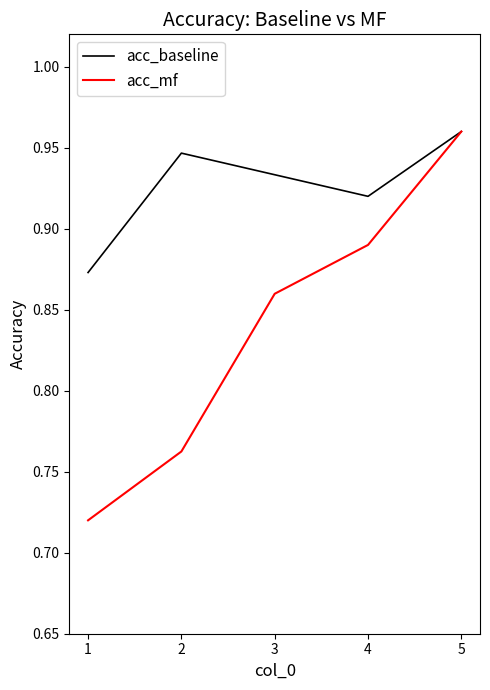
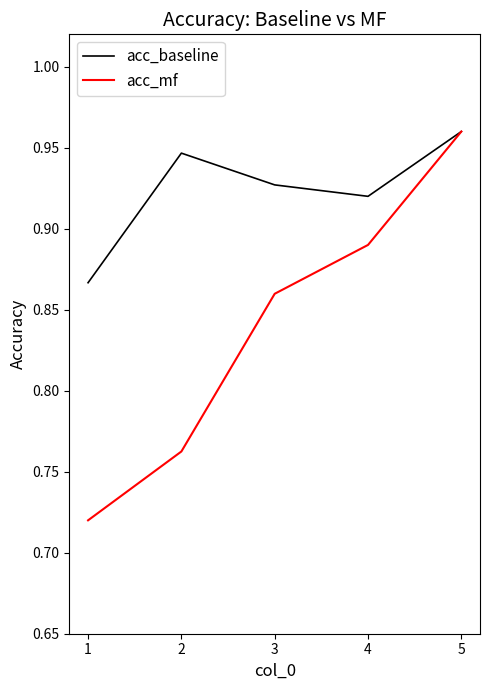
acc_baseline, 1: 0.873 -> 0.867
acc_baseline, 3: 0.933 -> 0.927
